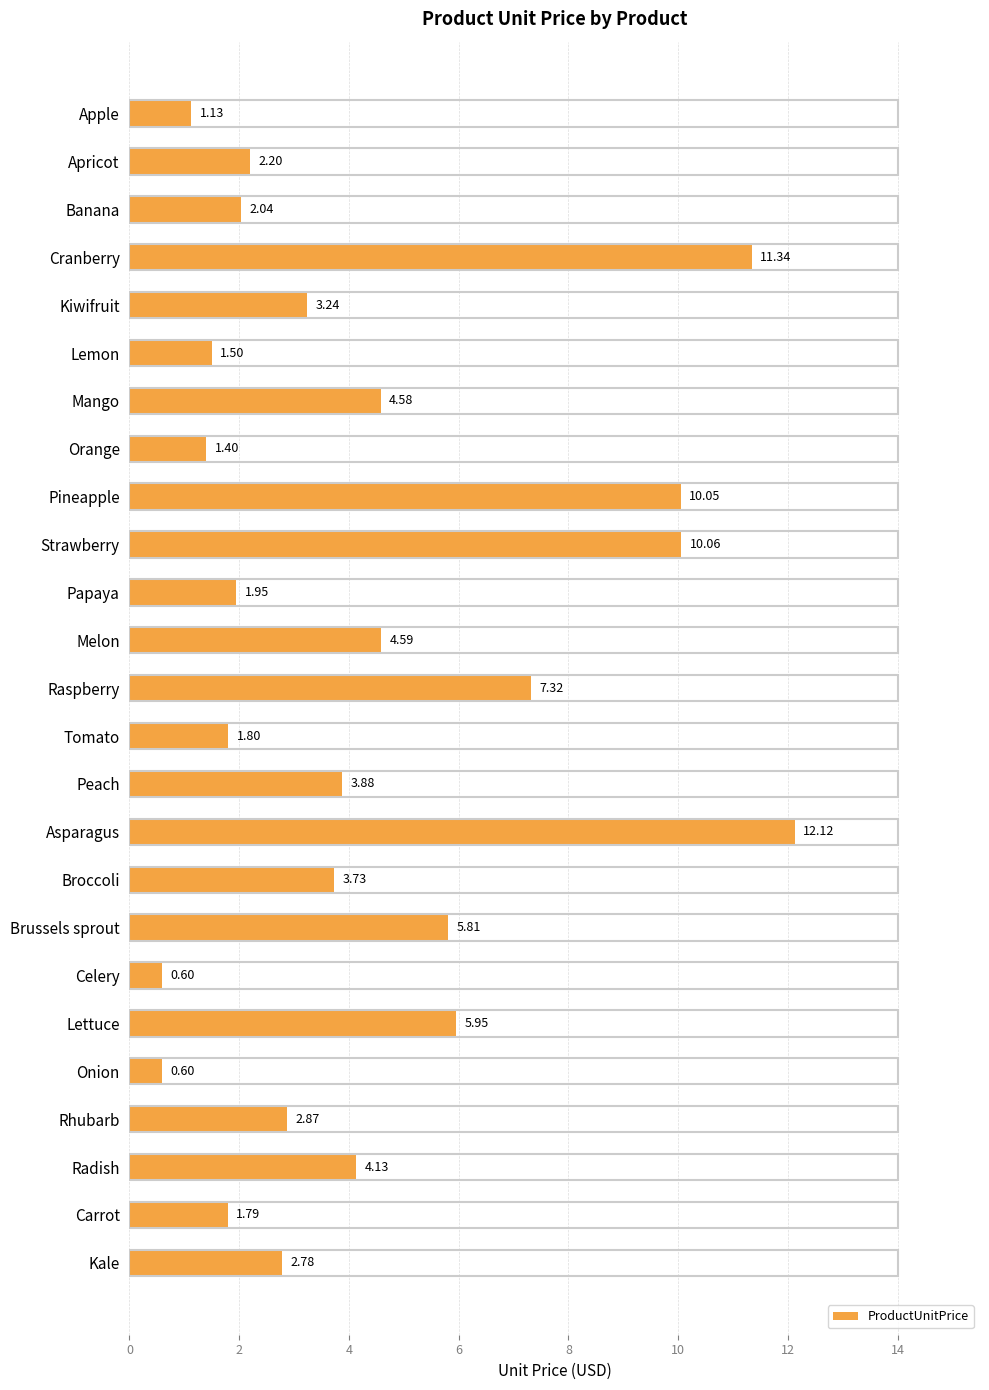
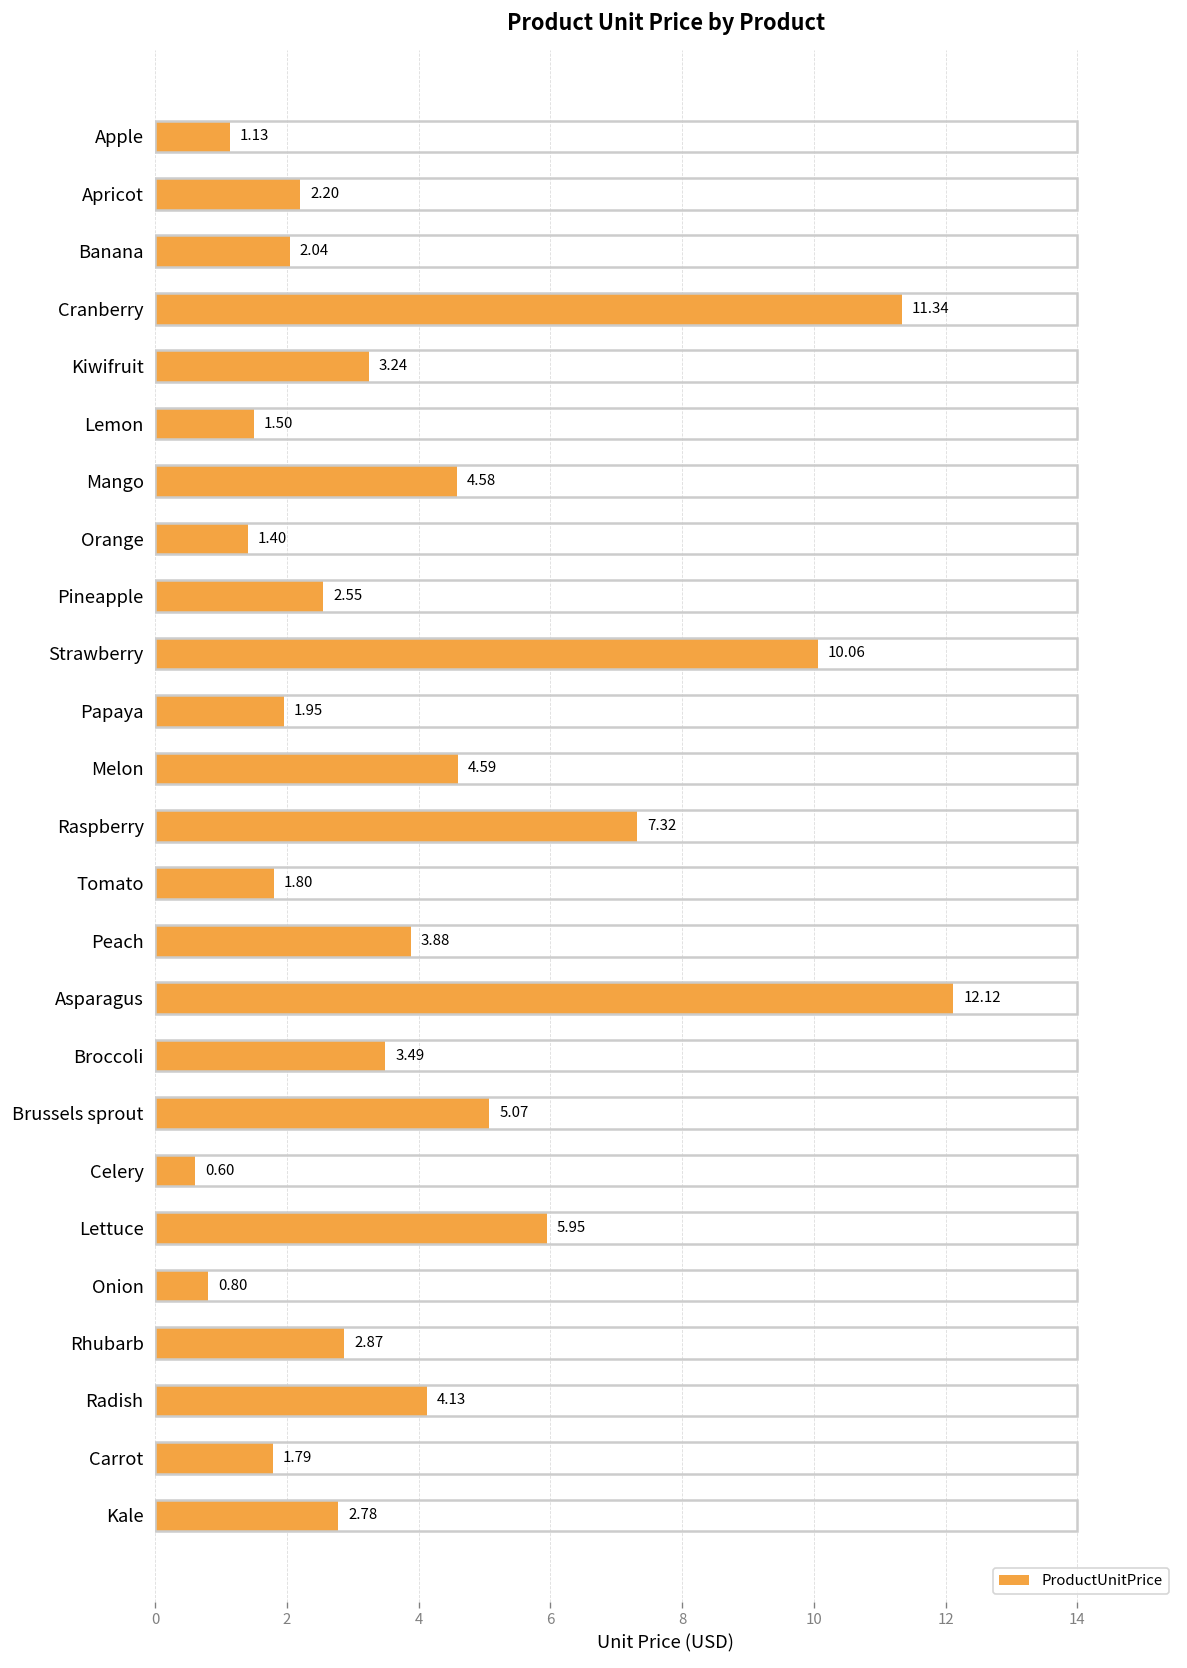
Pineapple: 10.05 -> 2.55
Broccoli: 3.73 -> 3.49
Brussels sprout: 5.81 -> 5.07
Onion: 0.60 -> 0.80
